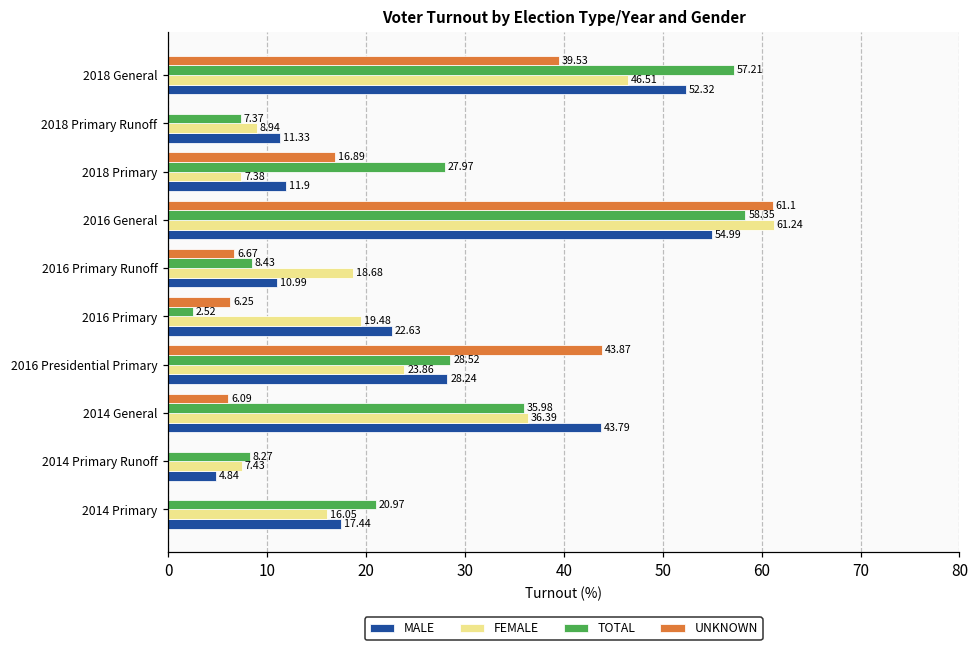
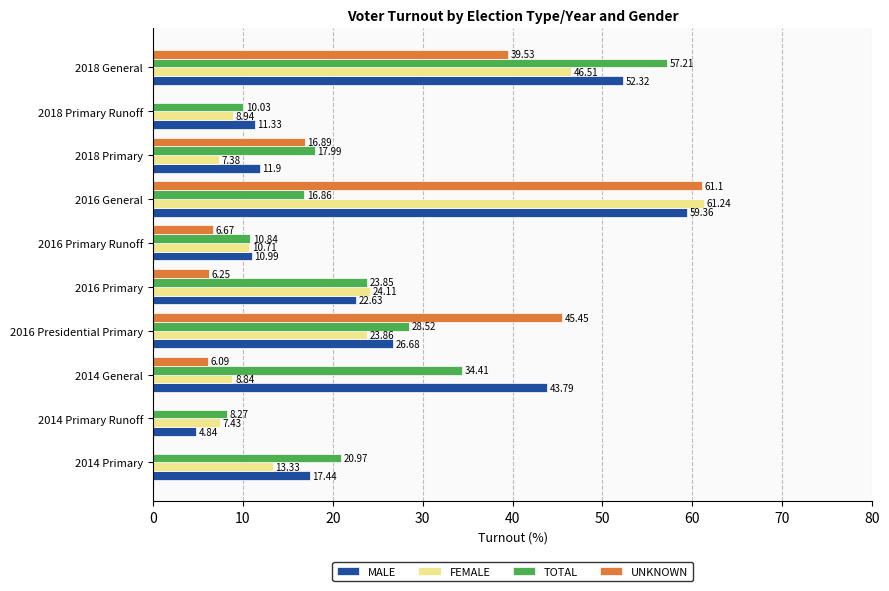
TOTAL, 2018 Primary Runoff: 7.37 -> 10.03
TOTAL, 2018 Primary: 27.97 -> 17.99
TOTAL, 2016 General: 58.35 -> 16.86
MALE, 2016 General: 54.99 -> 59.36
TOTAL, 2016 Primary Runoff: 8.43 -> 10.84
FEMALE, 2016 Primary Runoff: 18.68 -> 10.71
TOTAL, 2016 Primary: 2.52 -> 23.85
FEMALE, 2016 Primary: 19.48 -> 24.11
UNKNOWN, 2016 Presidential Primary: 43.87 -> 45.45
MALE, 2016 Presidential Primary: 28.24 -> 26.68
TOTAL, 2014 General: 35.98 -> 34.41
FEMALE, 2014 General: 36.39 -> 8.84
FEMALE, 2014 Primary: 16.05 -> 13.33
